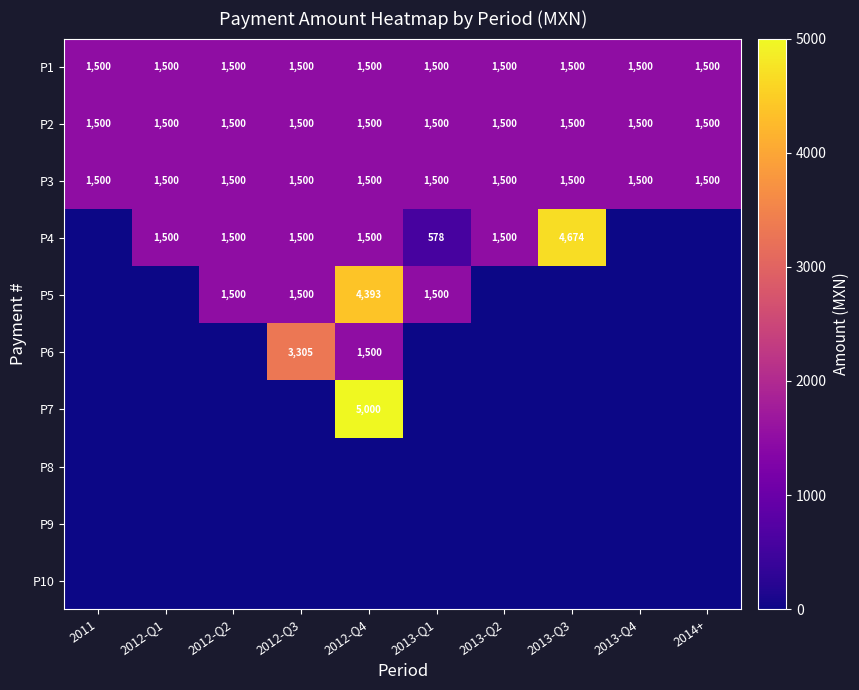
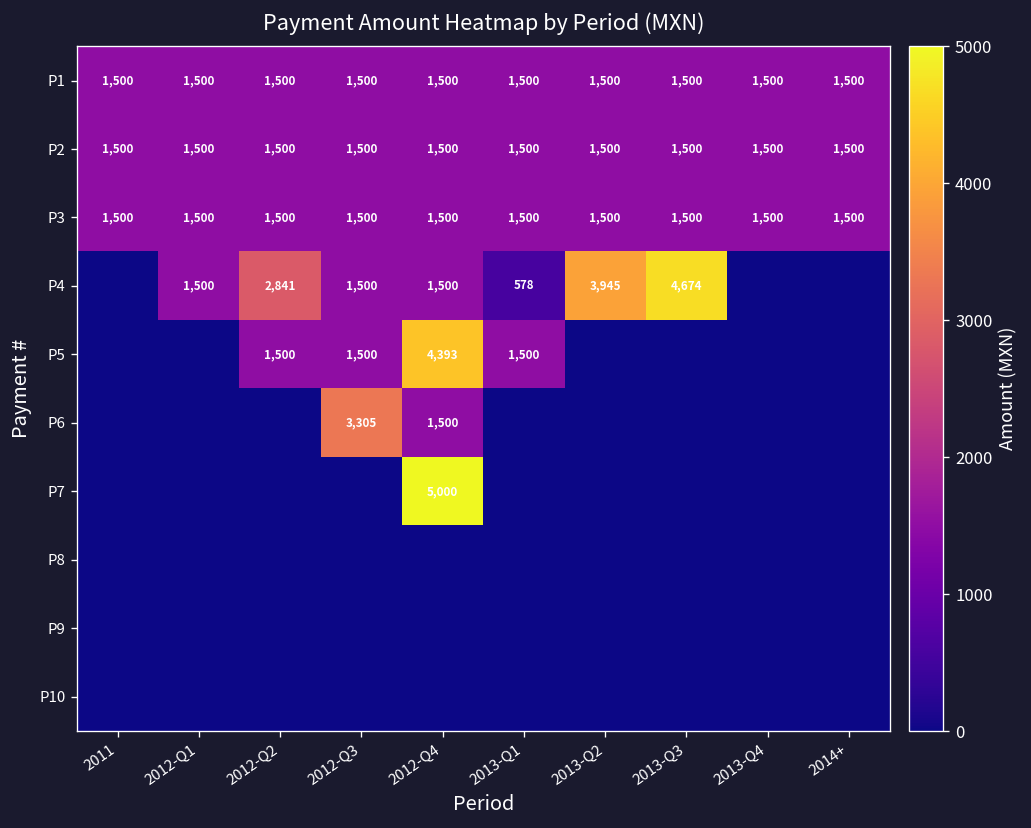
P4, 2012-Q2: 1,500 -> 2,841
P4, 2013-Q2: 1,500 -> 3,945
